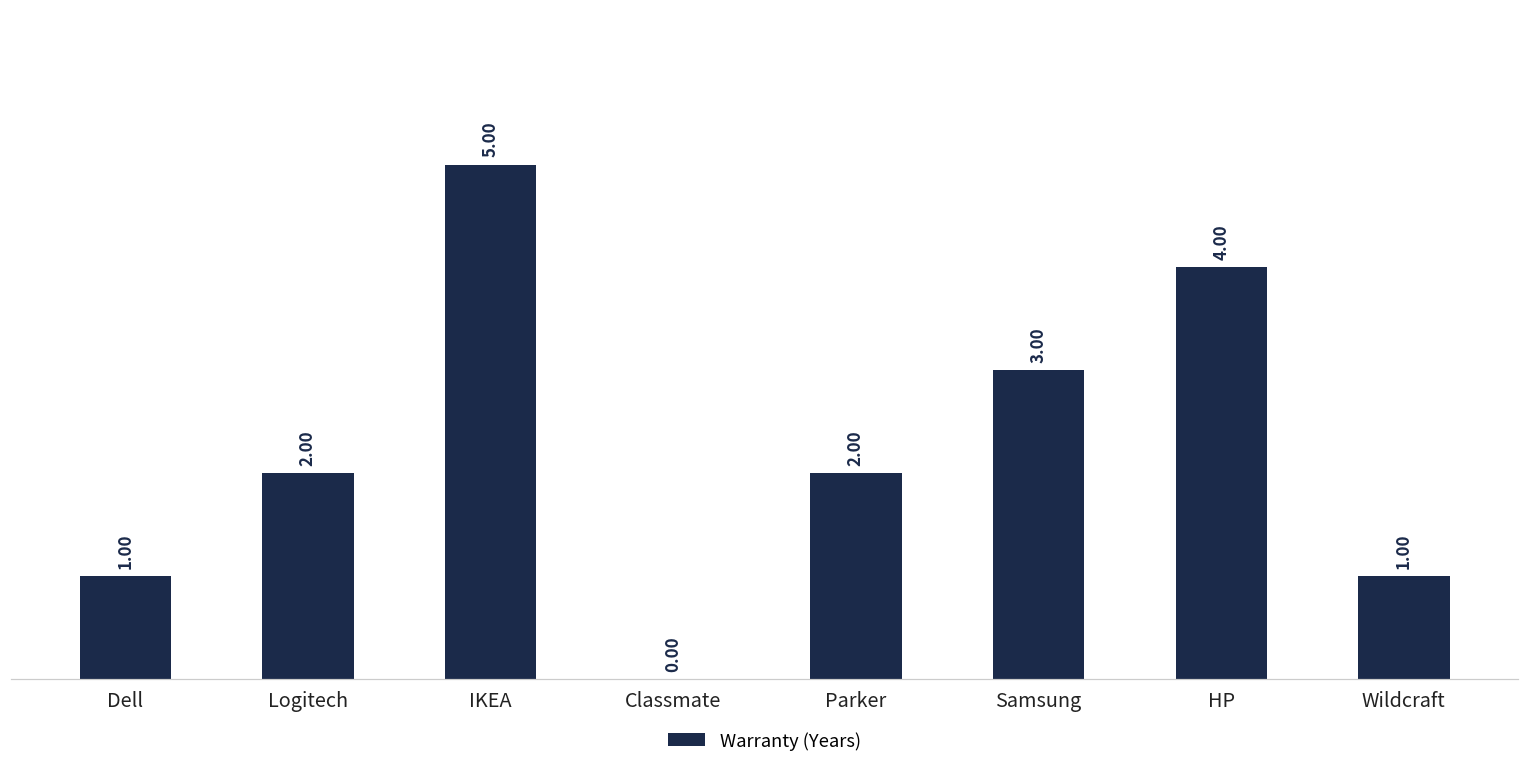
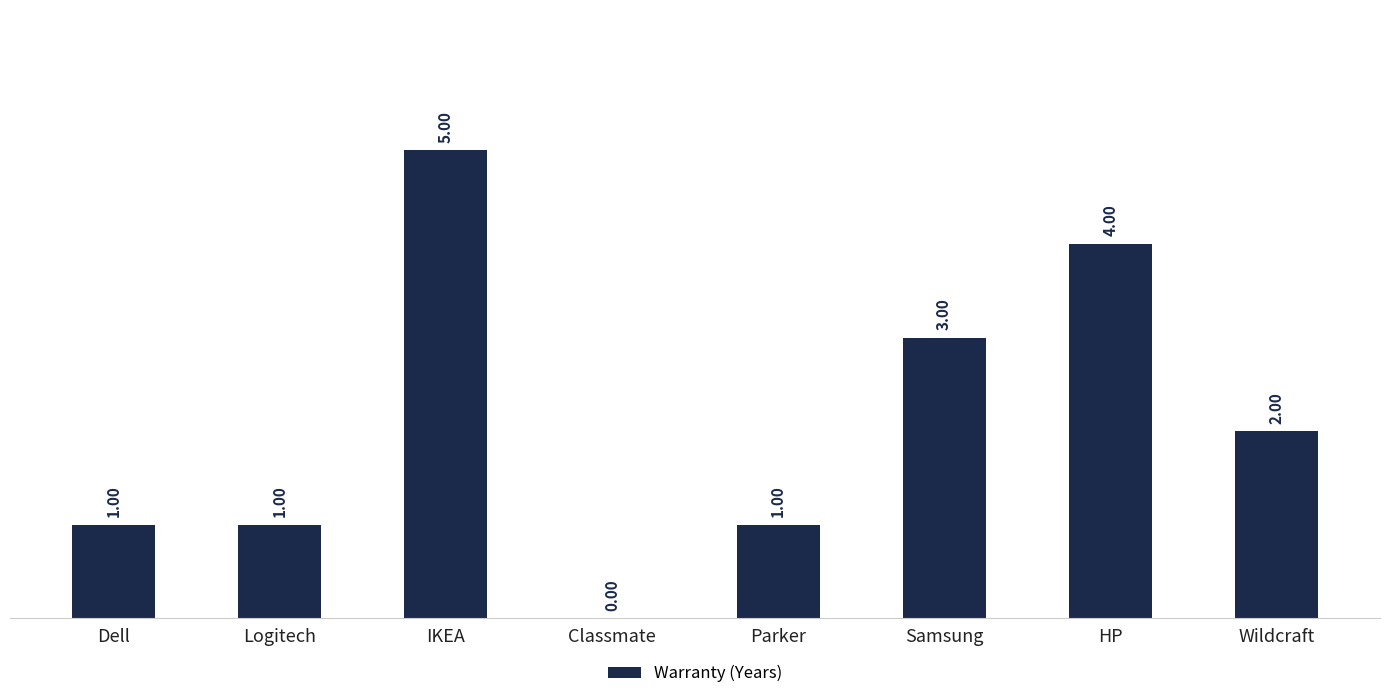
Logitech: 2.00 -> 1.00
Parker: 2.00 -> 1.00
Wildcraft: 1.00 -> 2.00
